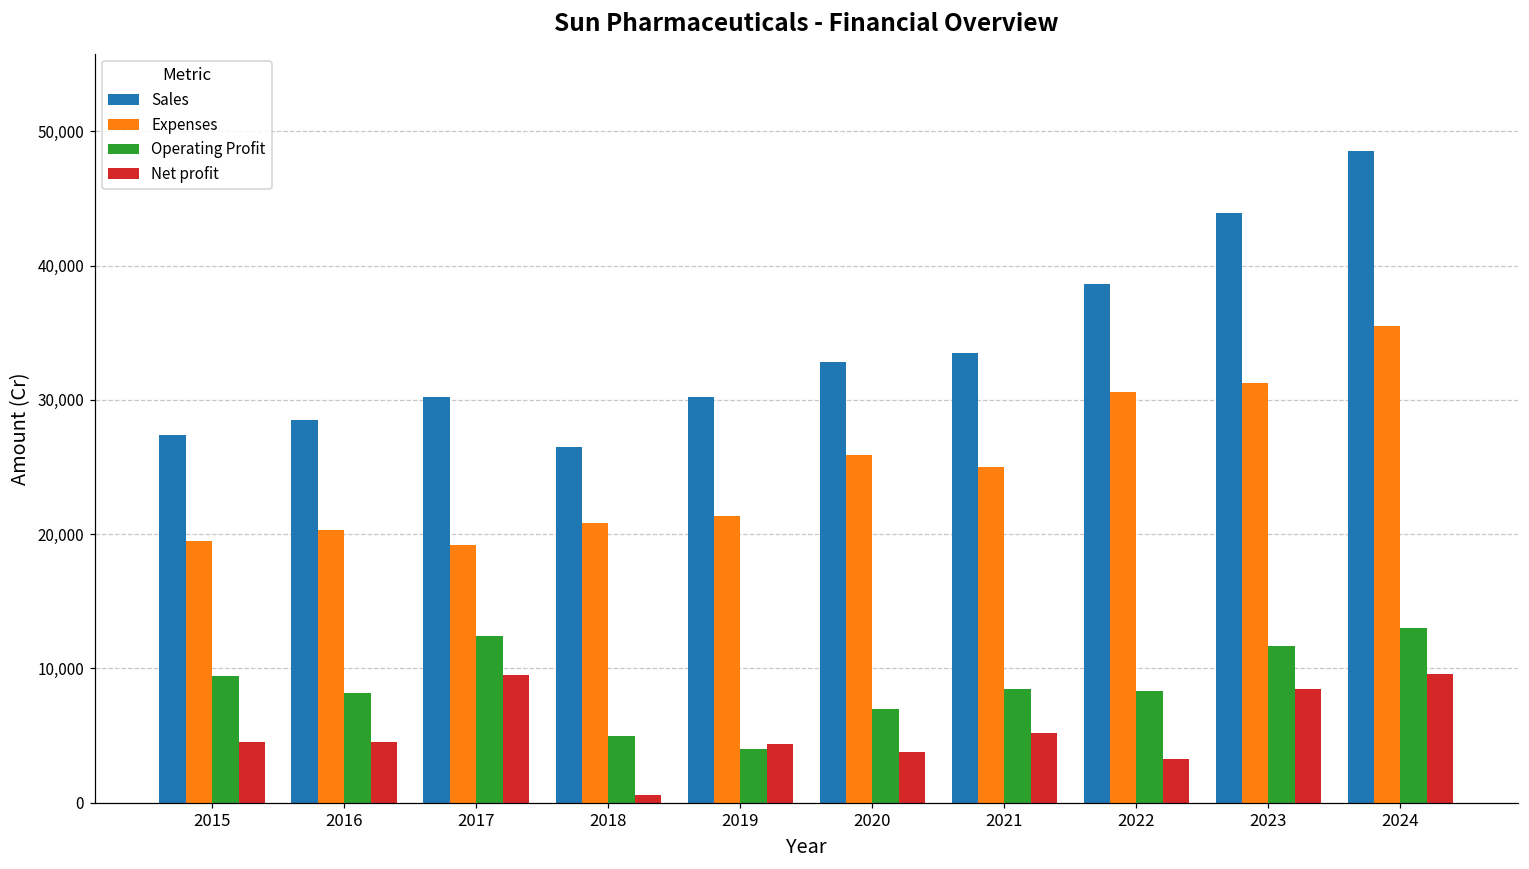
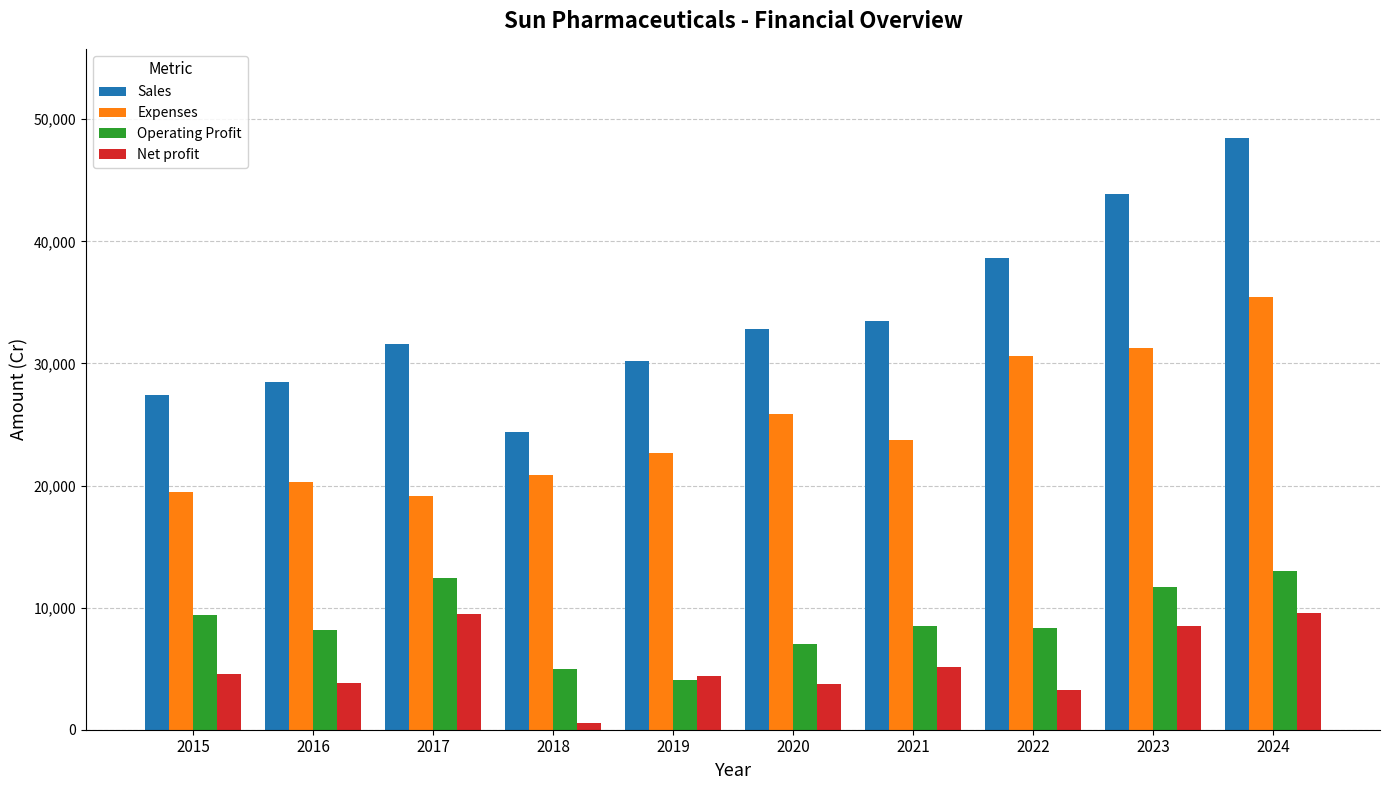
Net profit, 2016: 4,500 -> 3,800
Sales, 2017: 30,200 -> 31,600
Sales, 2018: 26,500 -> 24,400
Expenses, 2019: 21,400 -> 22,700
Expenses, 2021: 25,000 -> 23,700
